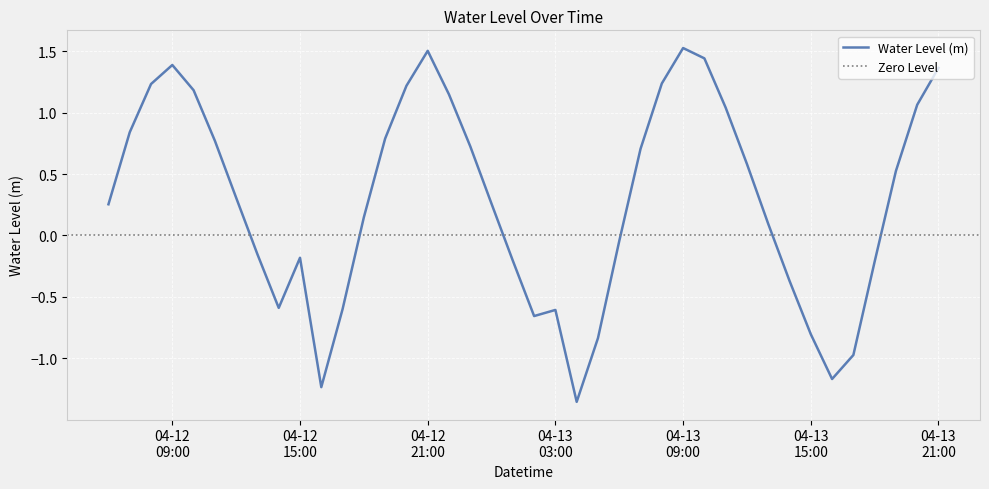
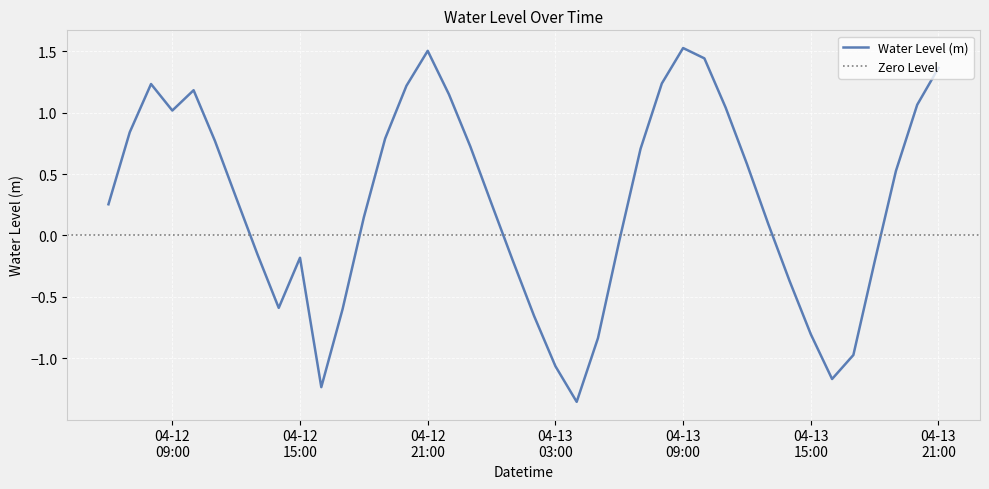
04-12 09:00: 1.39 -> 1.02
04-13 03:00: -0.61 -> -1.06
